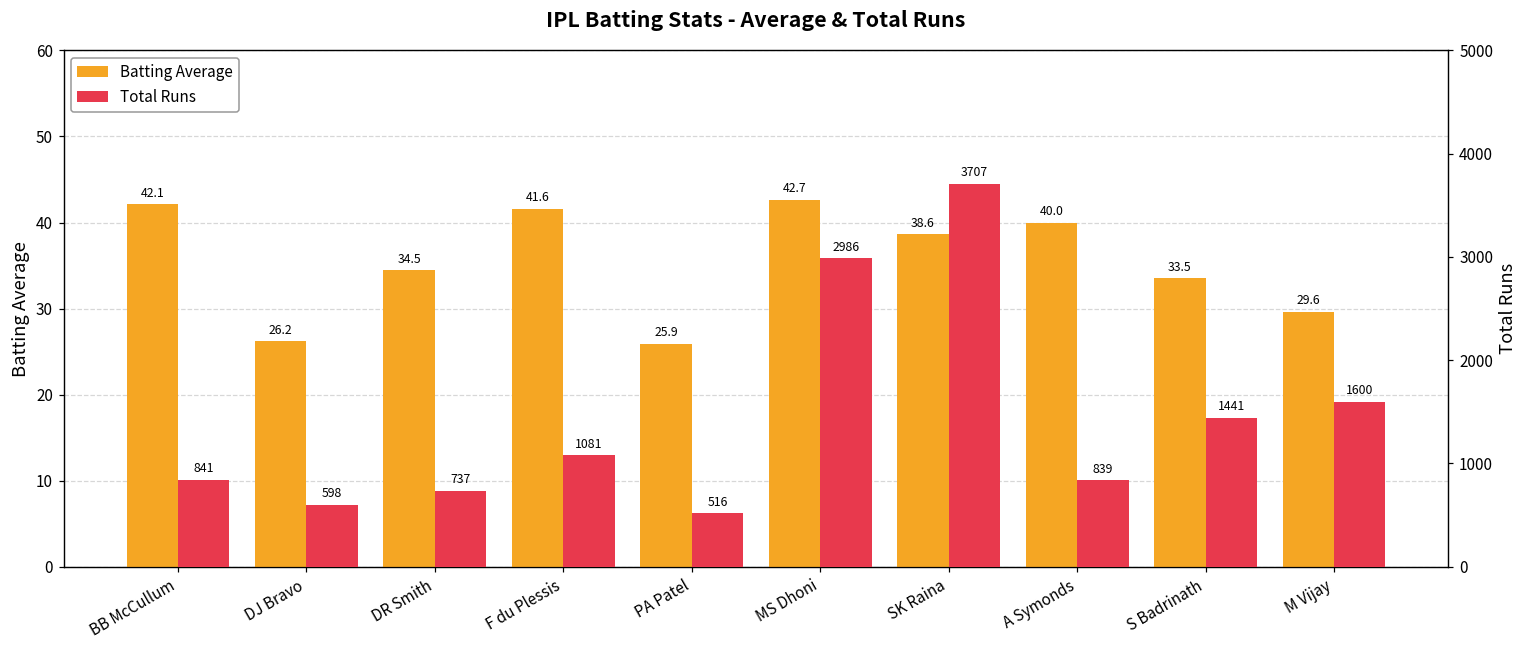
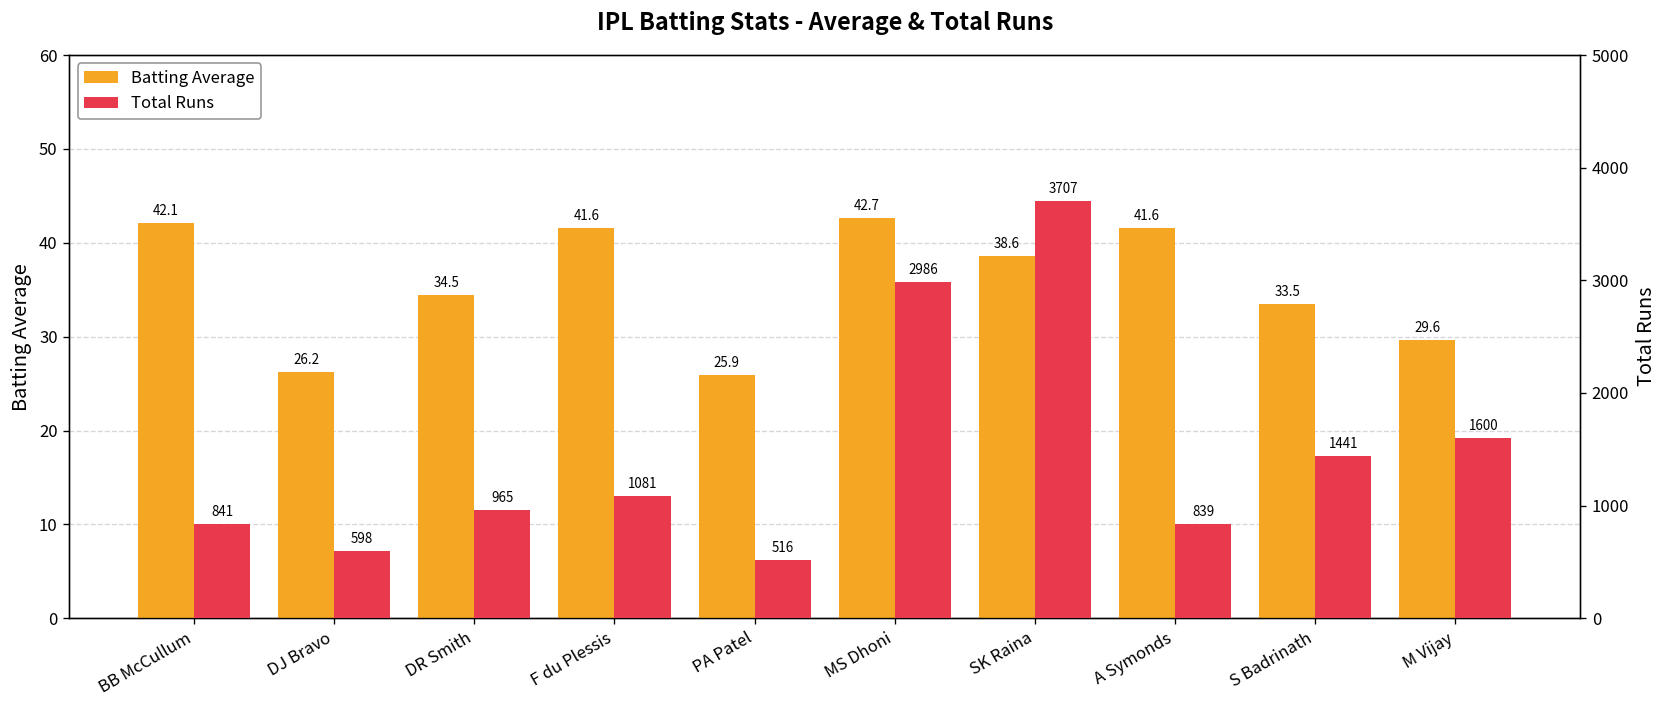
Batting Average, A Symonds: 40.0 -> 41.6
Total Runs, DR Smith: 737 -> 965
